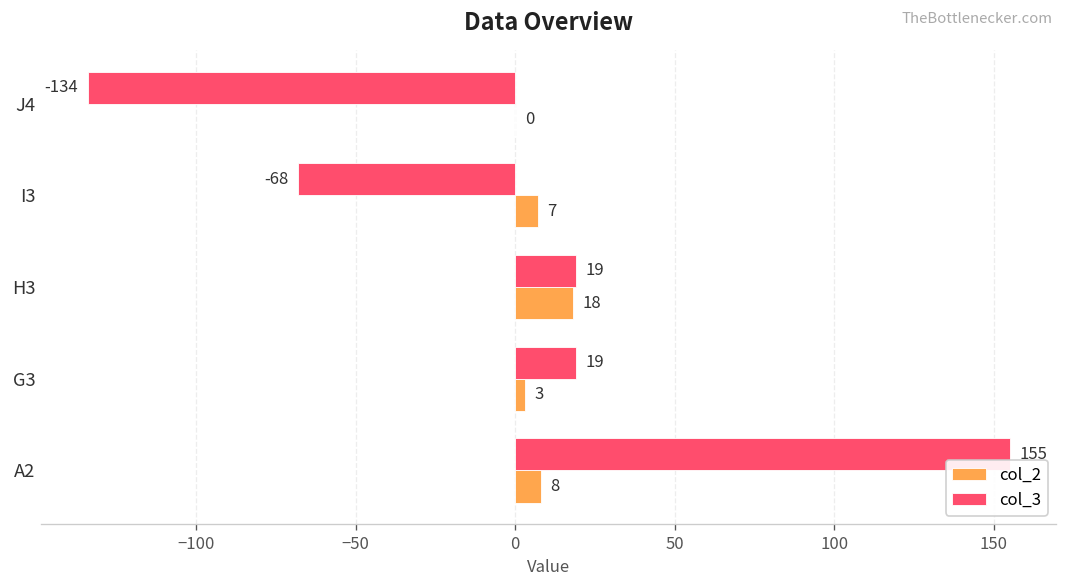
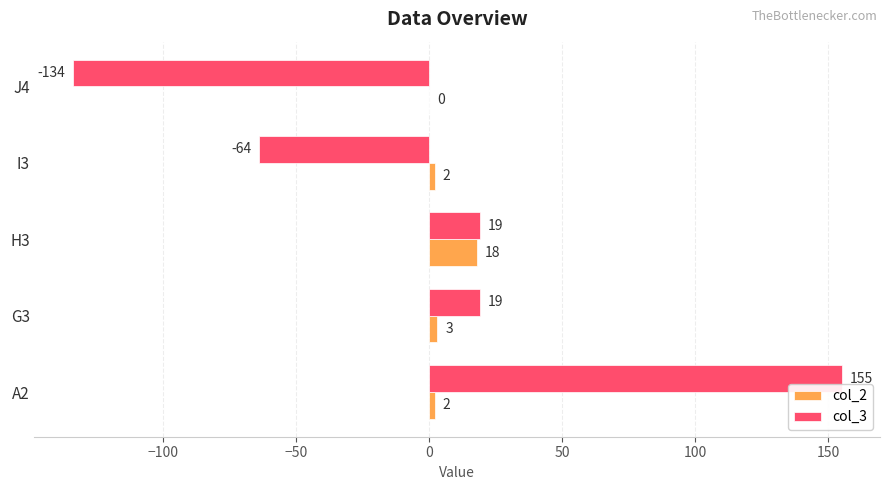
col_3, I3: -68 -> -64
col_2, I3: 7 -> 2
col_2, A2: 8 -> 2
